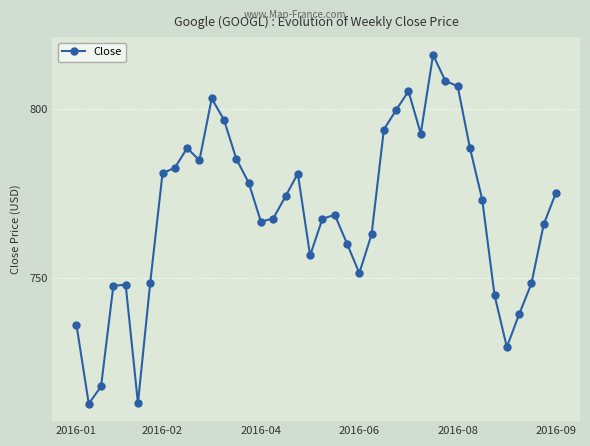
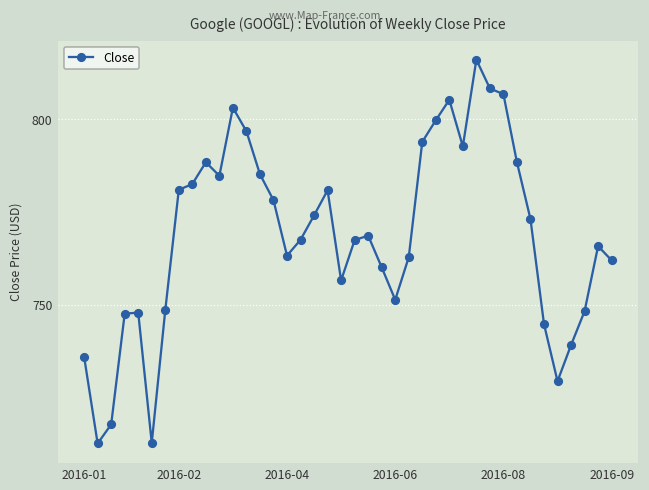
2016-04: 767 -> 763
2016-09: 775 -> 762
